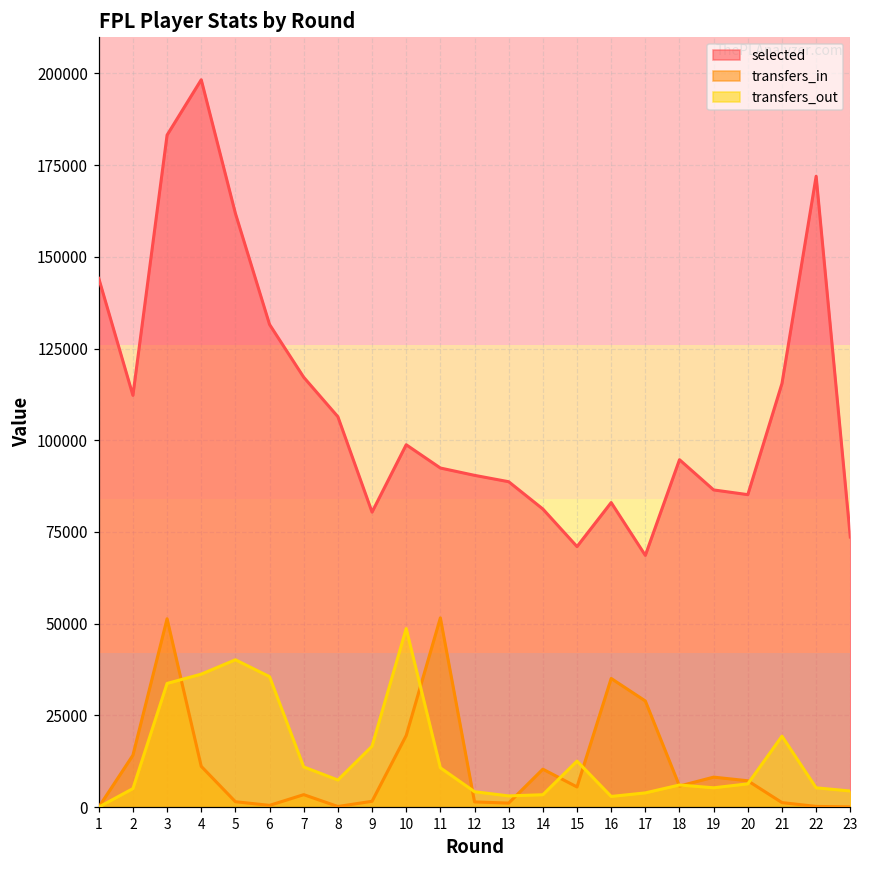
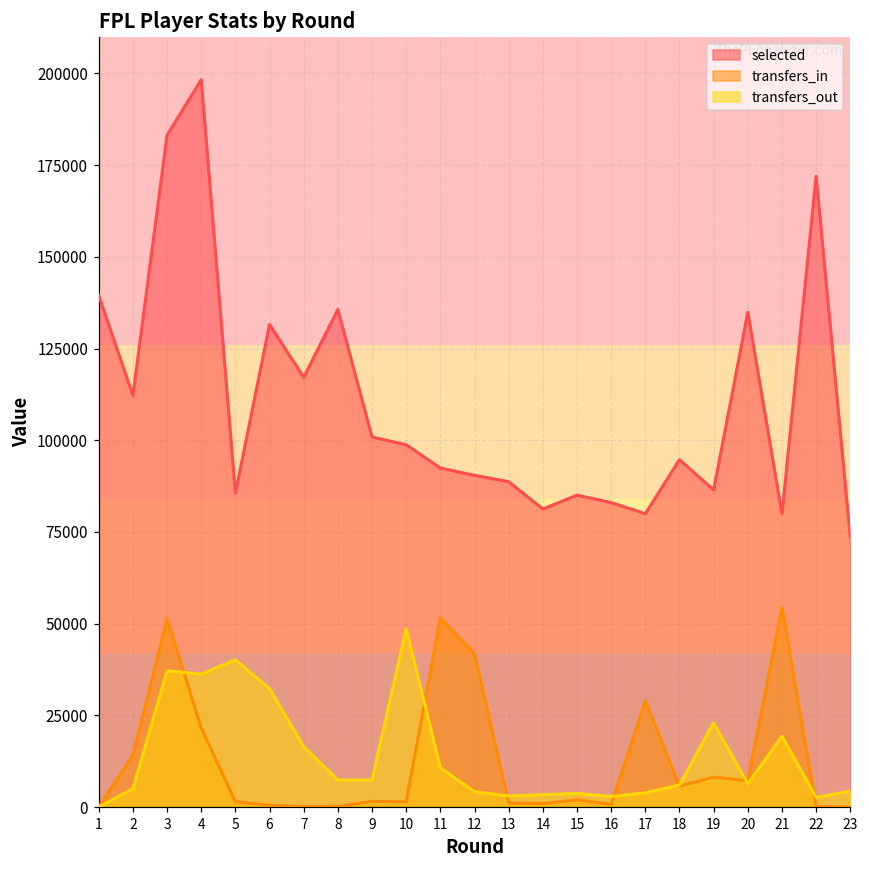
selected, 1: 144000 -> 139000
transfers_out, 3: 34000 -> 37000
transfers_in, 4: 11000 -> 22000
selected, 5: 162000 -> 86000
transfers_out, 6: 36000 -> 32000
transfers_in, 7: 3000 -> 0
transfers_out, 7: 11000 -> 16000
selected, 8: 106000 -> 136000
selected, 9: 80000 -> 101000
transfers_out, 9: 17000 -> 7000
transfers_in, 10: 20000 -> 1000
transfers_in, 12: 1000 -> 42000
transfers_in, 14: 10000 -> 1000
selected, 15: 71000 -> 85000
transfers_in, 15: 5000 -> 2000
transfers_out, 15: 13000 -> 4000
transfers_in, 16: 35000 -> 1000
selected, 17: 69000 -> 80000
transfers_out, 19: 5000 -> 23000
selected, 20: 85000 -> 135000
selected, 21: 115000 -> 80000
transfers_in, 21: 1000 -> 54000
transfers_out, 22: 5000 -> 3000
